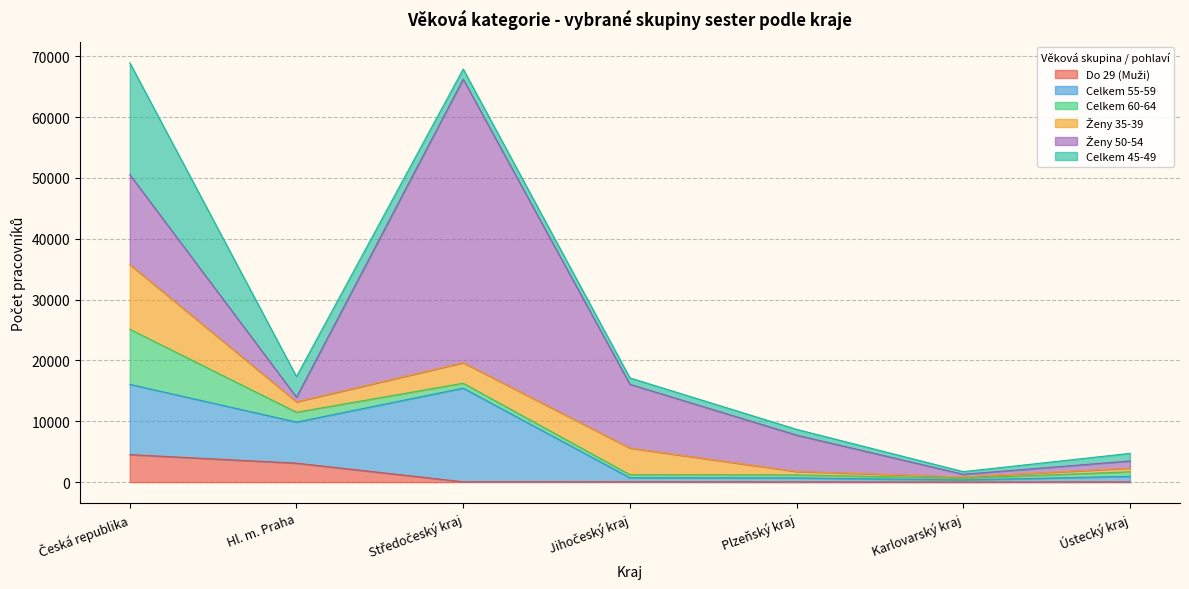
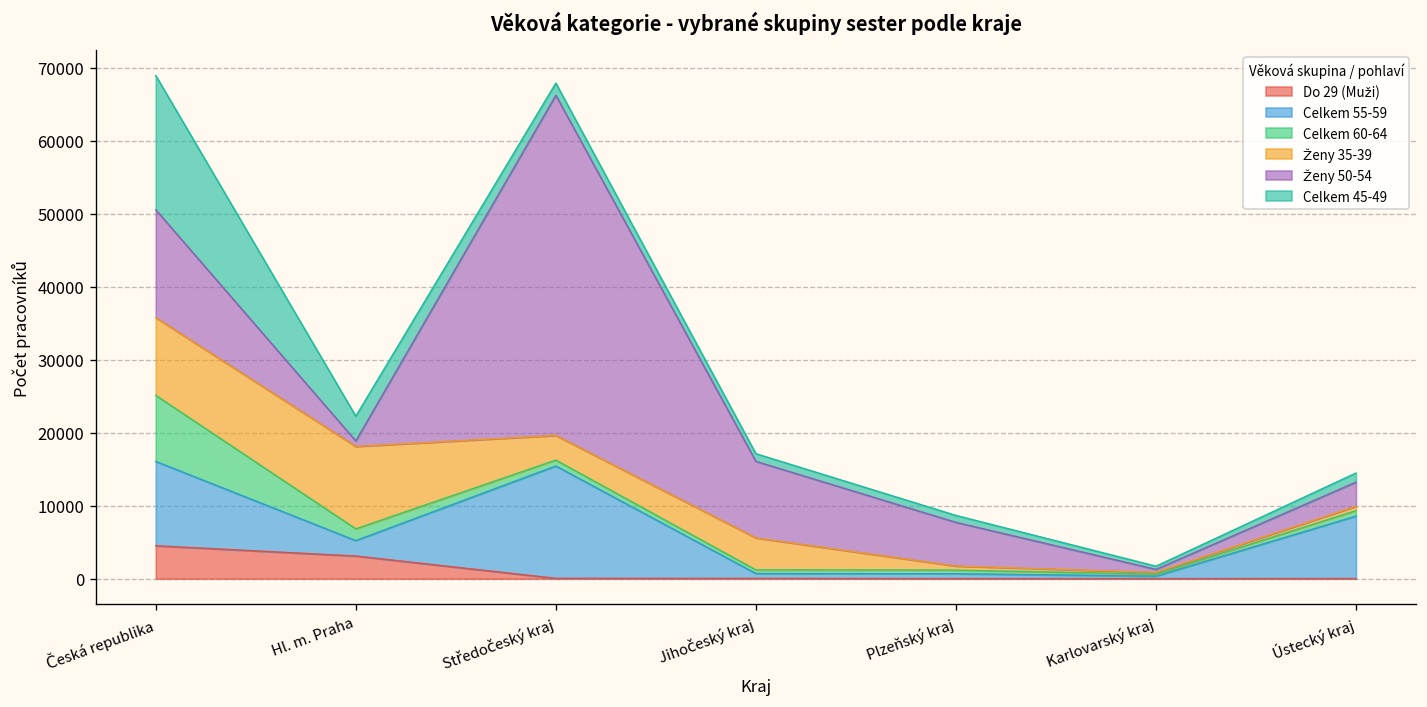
Celkem 55-59, Hl. m. Praha: 7000 -> 2000
Ženy 35-39, Hl. m. Praha: 2000 -> 11000
Celkem 55-59, Ústecký kraj: 1000 -> 9000
Ženy 50-54, Ústecký kraj: 1000 -> 3000
